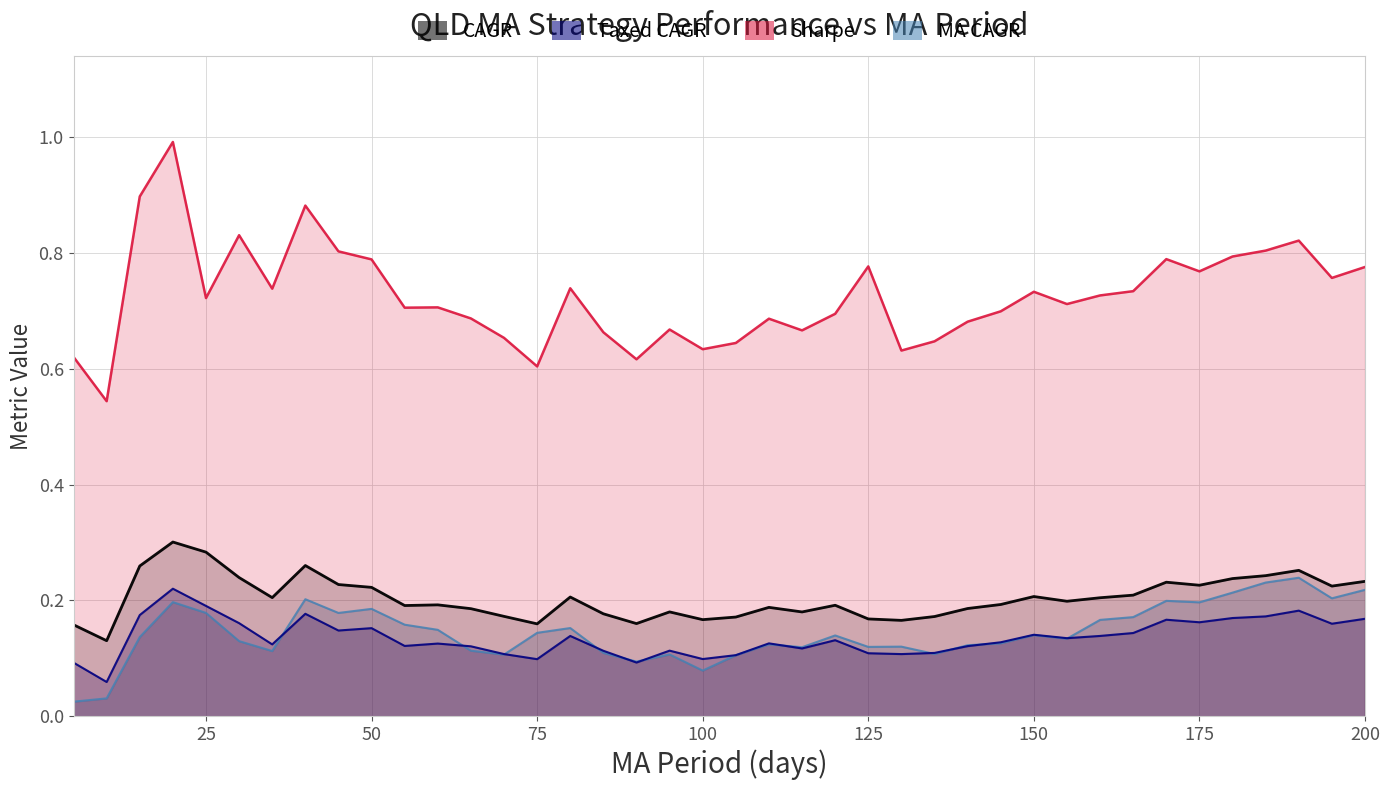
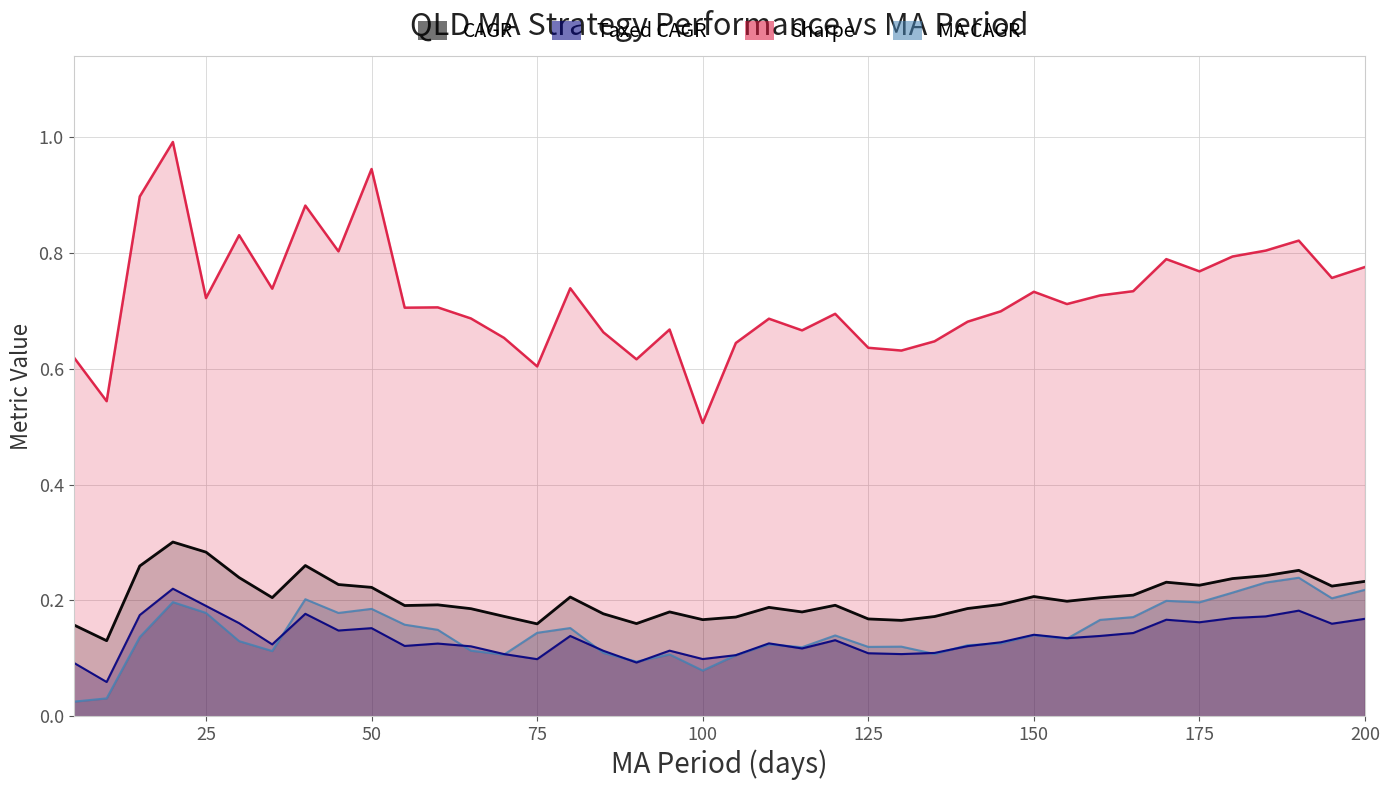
Sharpe, 50: 0.79 -> 0.95
Sharpe, 100: 0.63 -> 0.51
Sharpe, 125: 0.78 -> 0.64
